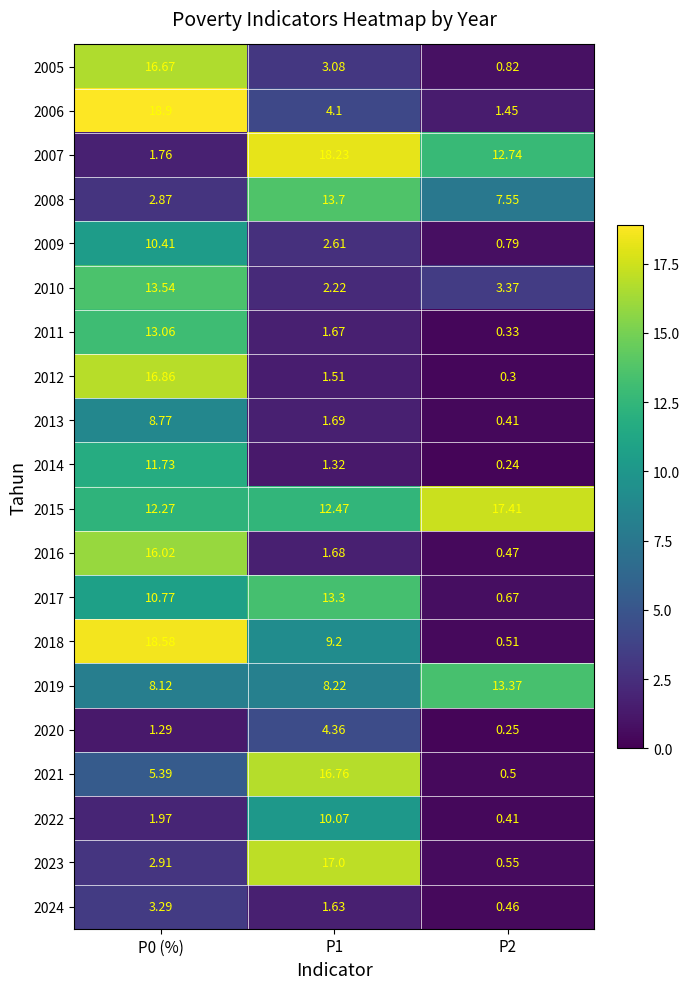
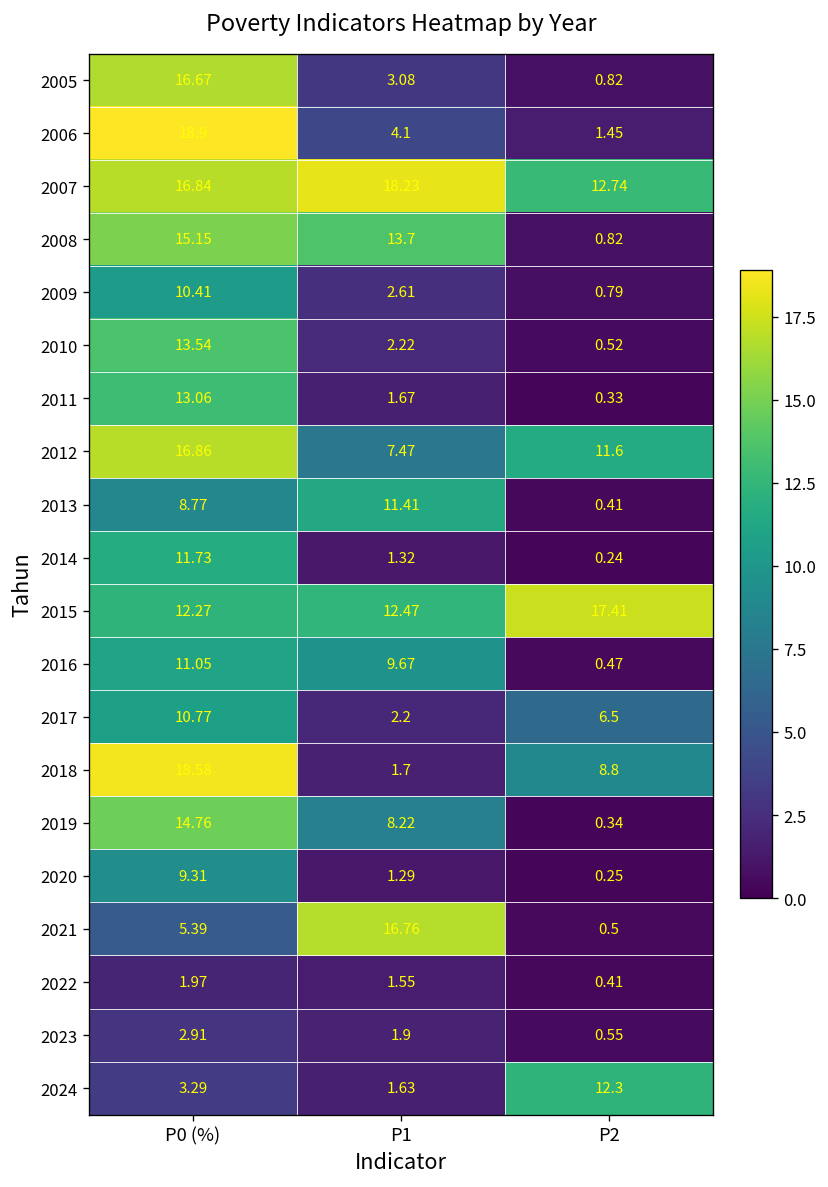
2007, P0 (%): 1.76 -> 16.84
2008, P0 (%): 2.87 -> 15.15
2008, P2: 7.55 -> 0.82
2010, P2: 3.37 -> 0.52
2012, P1: 1.51 -> 7.47
2012, P2: 0.3 -> 11.6
2013, P1: 1.69 -> 11.41
2016, P0 (%): 16.02 -> 11.05
2016, P1: 1.68 -> 9.67
2017, P1: 13.3 -> 2.2
2017, P2: 0.67 -> 6.5
2018, P1: 9.2 -> 1.7
2018, P2: 0.51 -> 8.8
2019, P0 (%): 8.12 -> 14.76
2019, P2: 13.37 -> 0.34
2020, P0 (%): 1.29 -> 9.31
2020, P1: 4.36 -> 1.29
2022, P1: 10.07 -> 1.55
2023, P1: 17.0 -> 1.9
2024, P2: 0.46 -> 12.3
